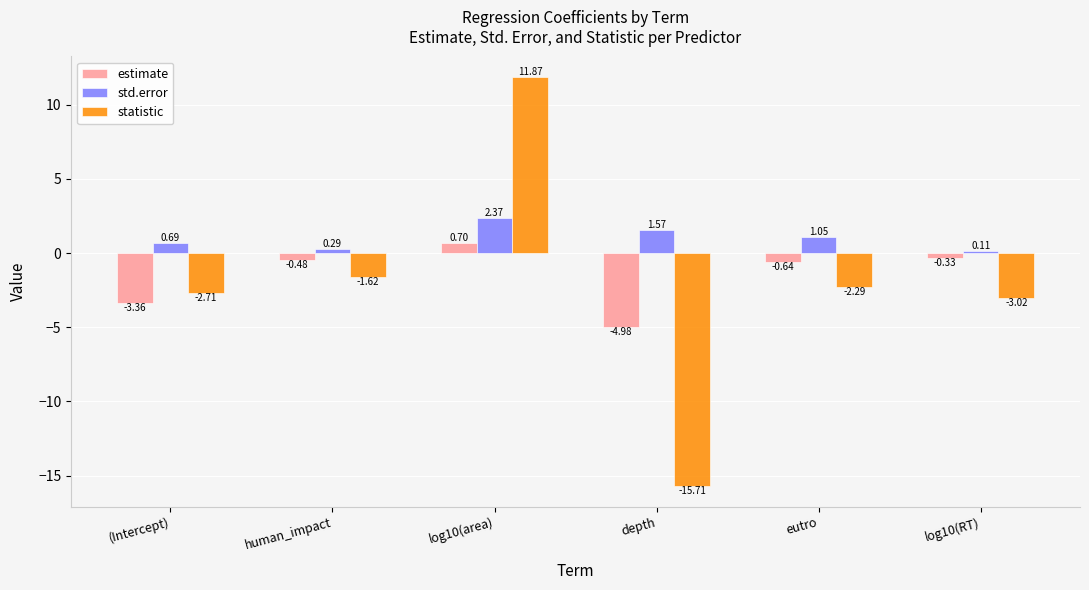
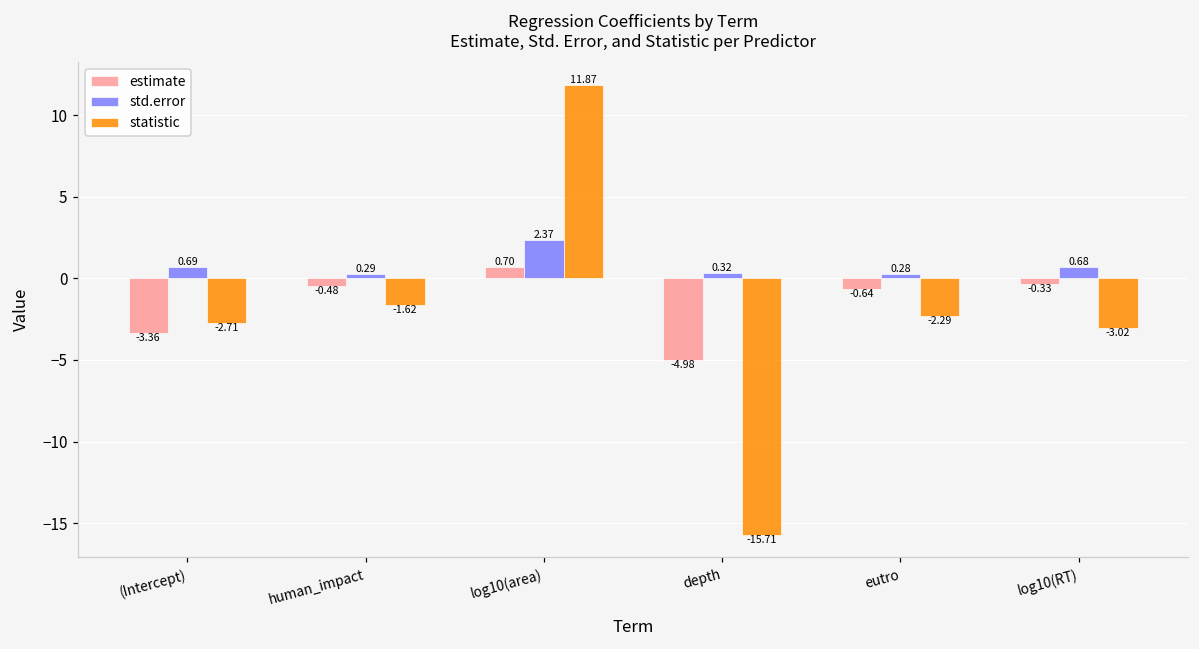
std.error, depth: 1.57 -> 0.32
std.error, eutro: 1.05 -> 0.28
std.error, log10(RT): 0.11 -> 0.68
